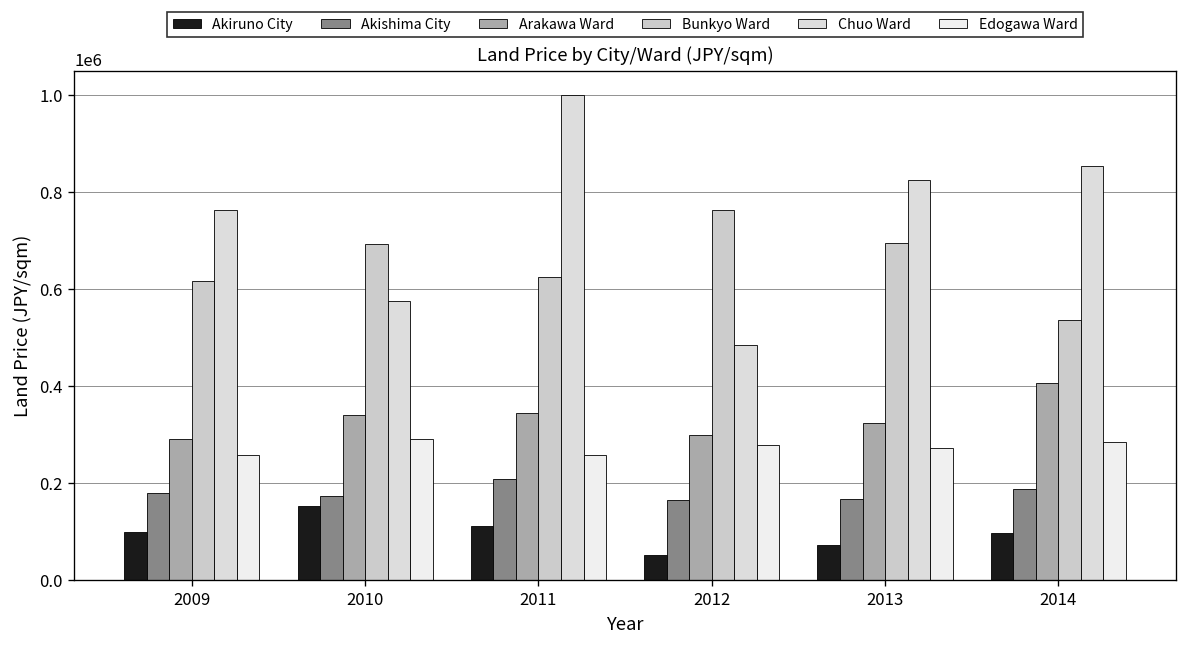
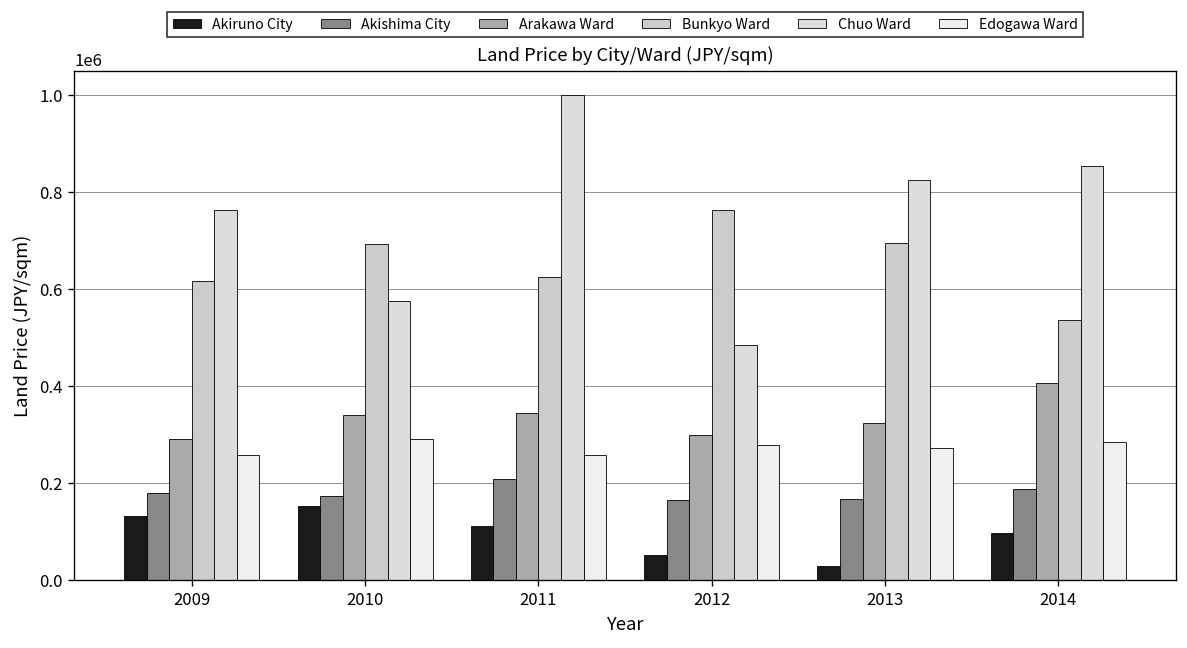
Akiruno City, 2009: 100000 -> 130000
Akiruno City, 2013: 70000 -> 30000
